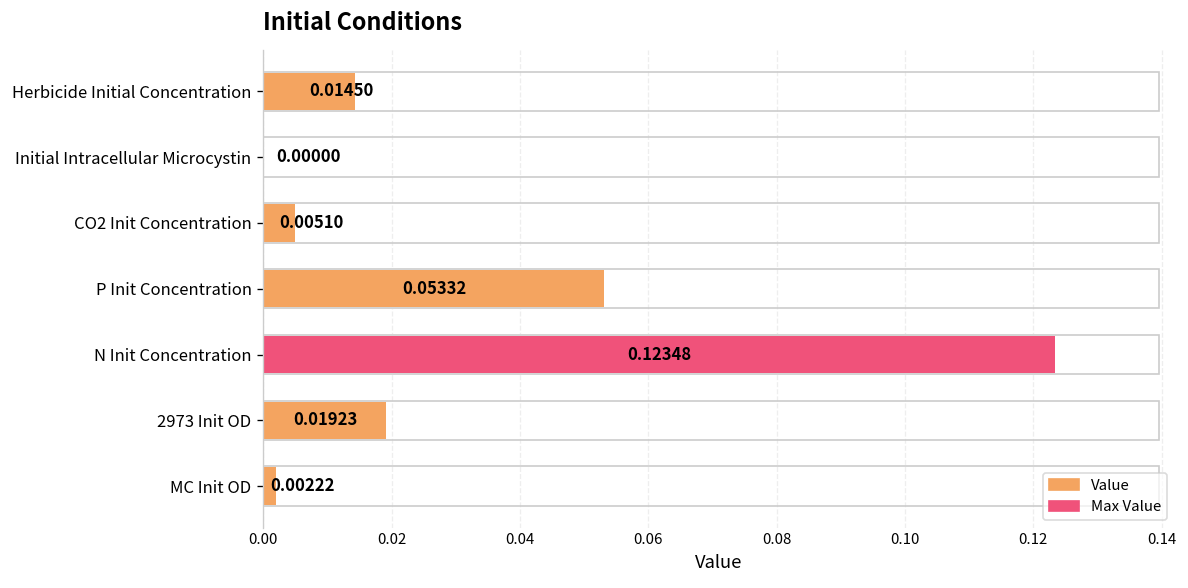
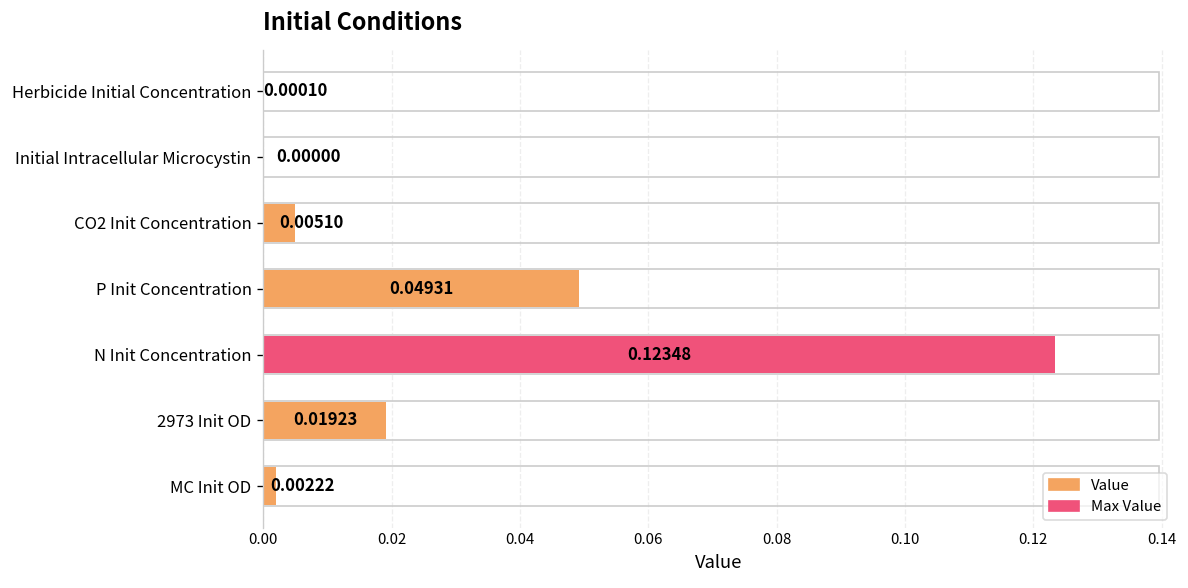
Herbicide Initial Concentration: 0.01450 -> 0.00010
P Init Concentration: 0.05332 -> 0.04931
